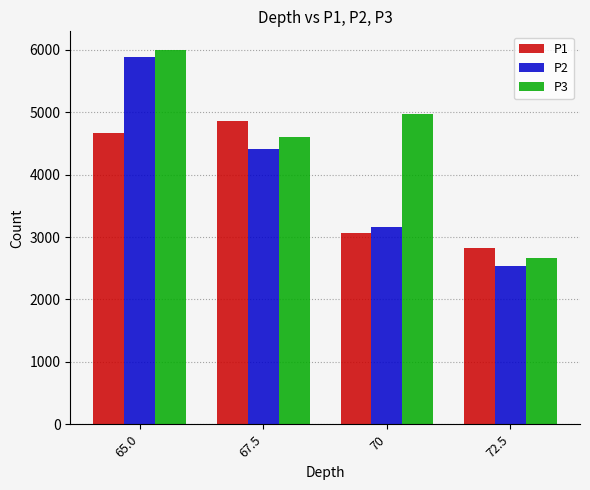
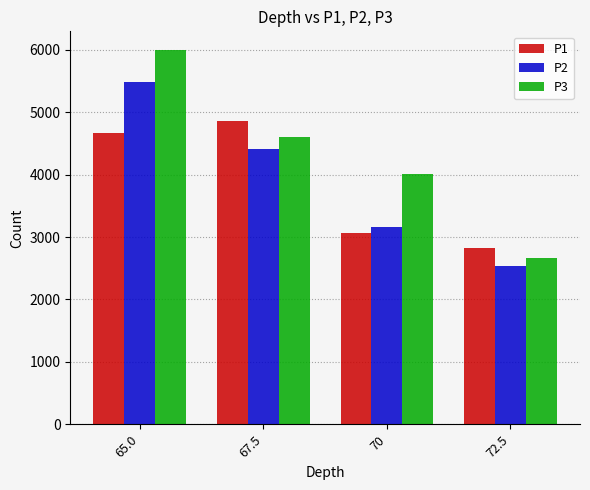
P2, 65.0: 5900 -> 5500
P3, 70: 5000 -> 4000
